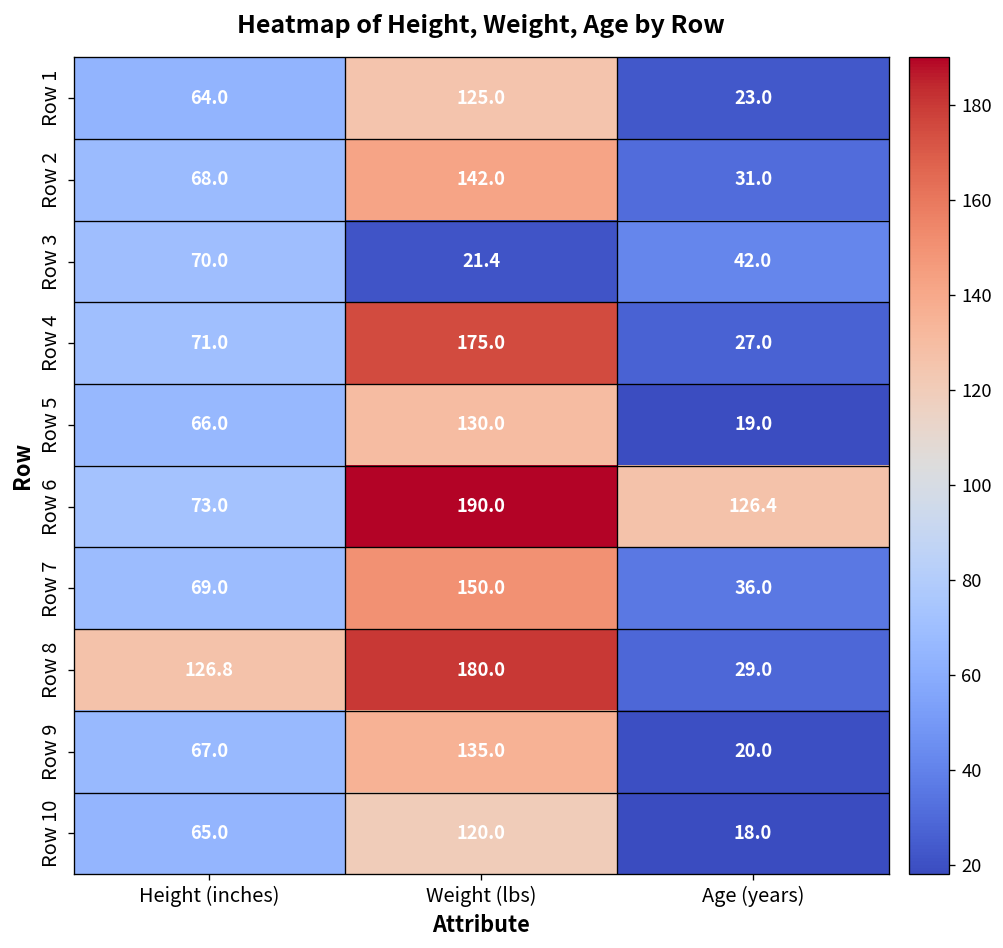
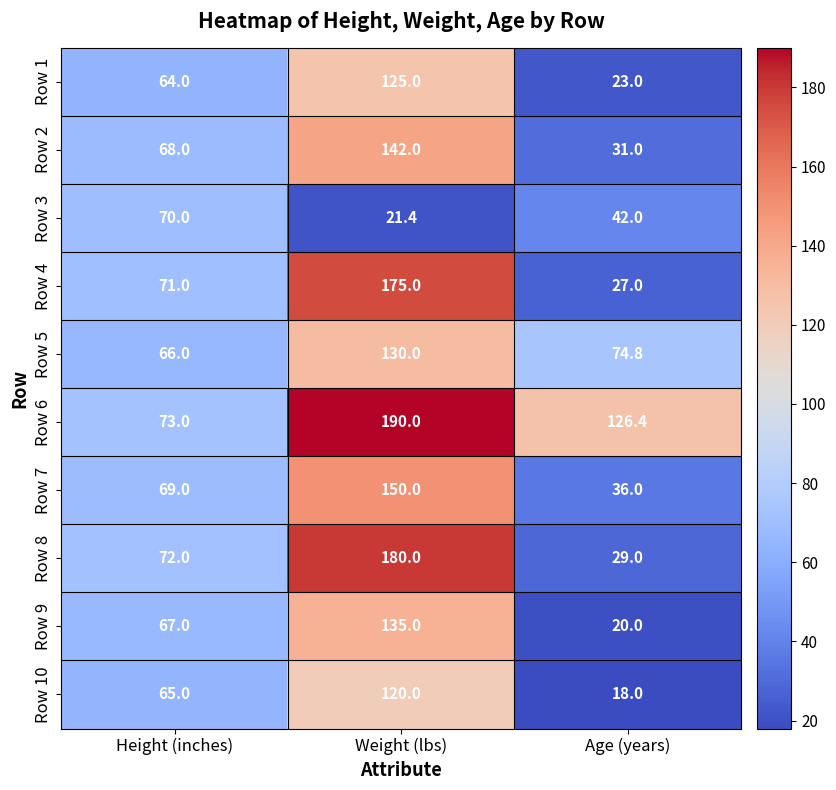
Row 5, Age (years): 19.0 -> 74.8
Row 8, Height (inches): 126.8 -> 72.0
